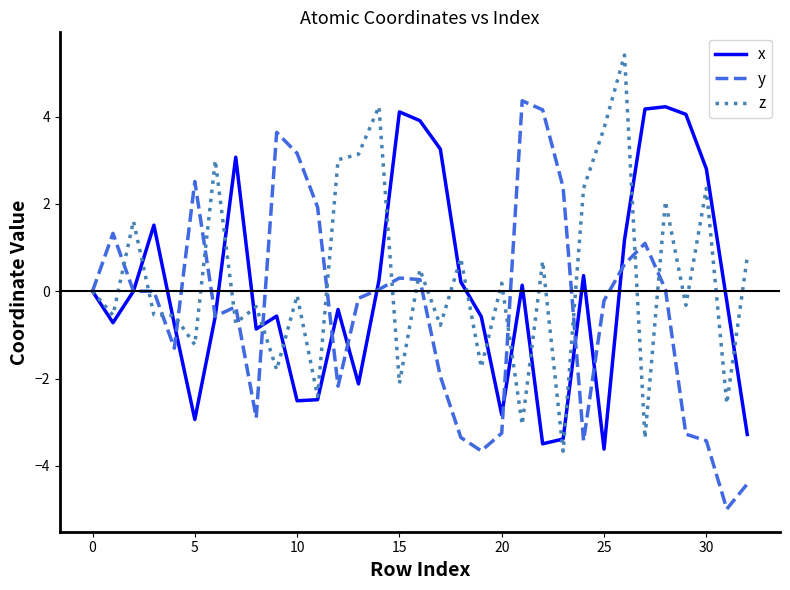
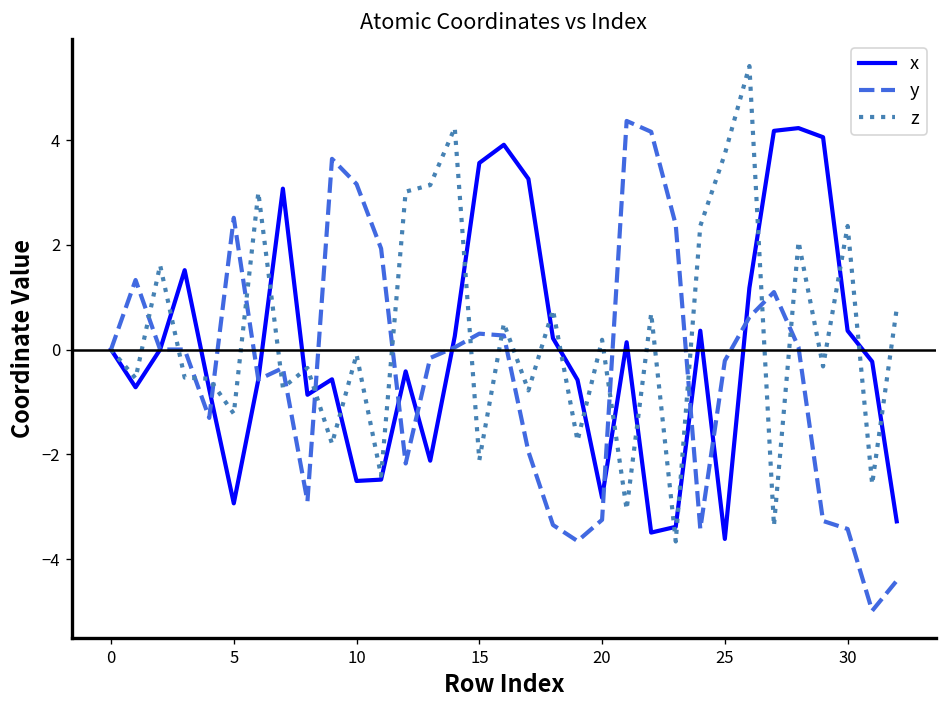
x, 15: 4.1 -> 3.6
x, 30: 2.8 -> 0.4
